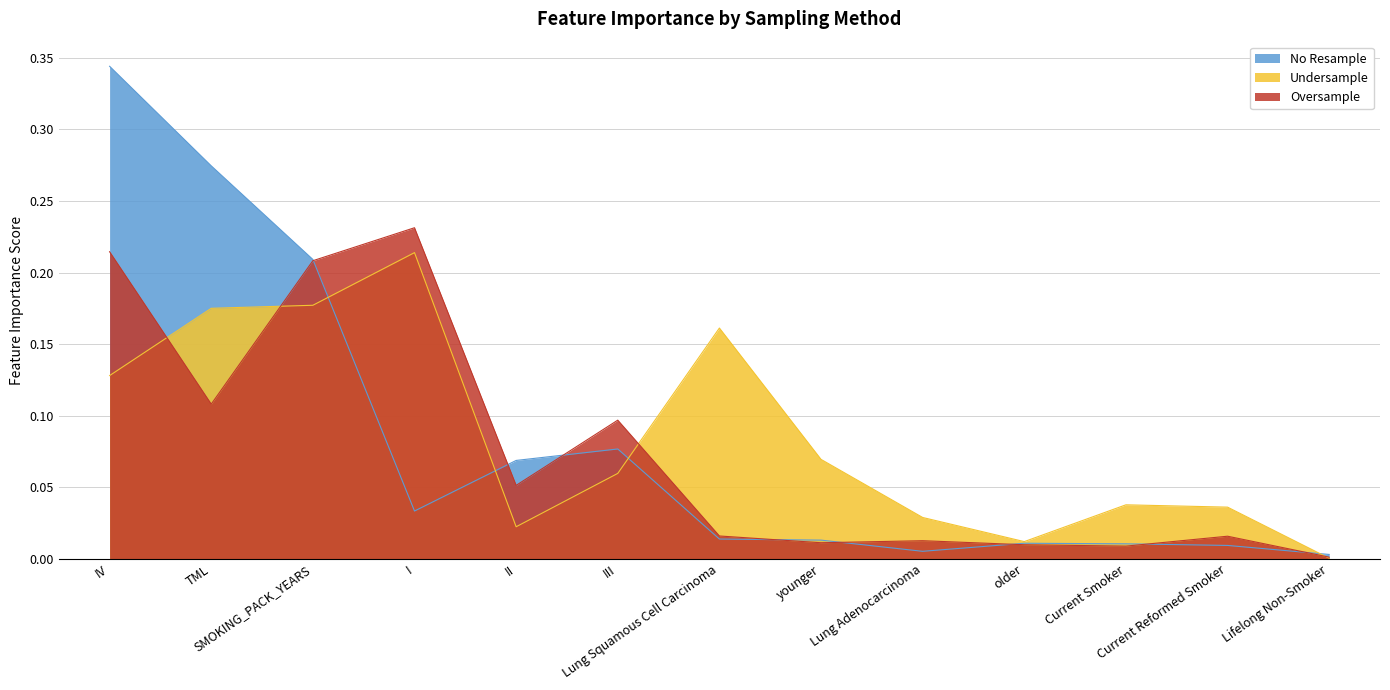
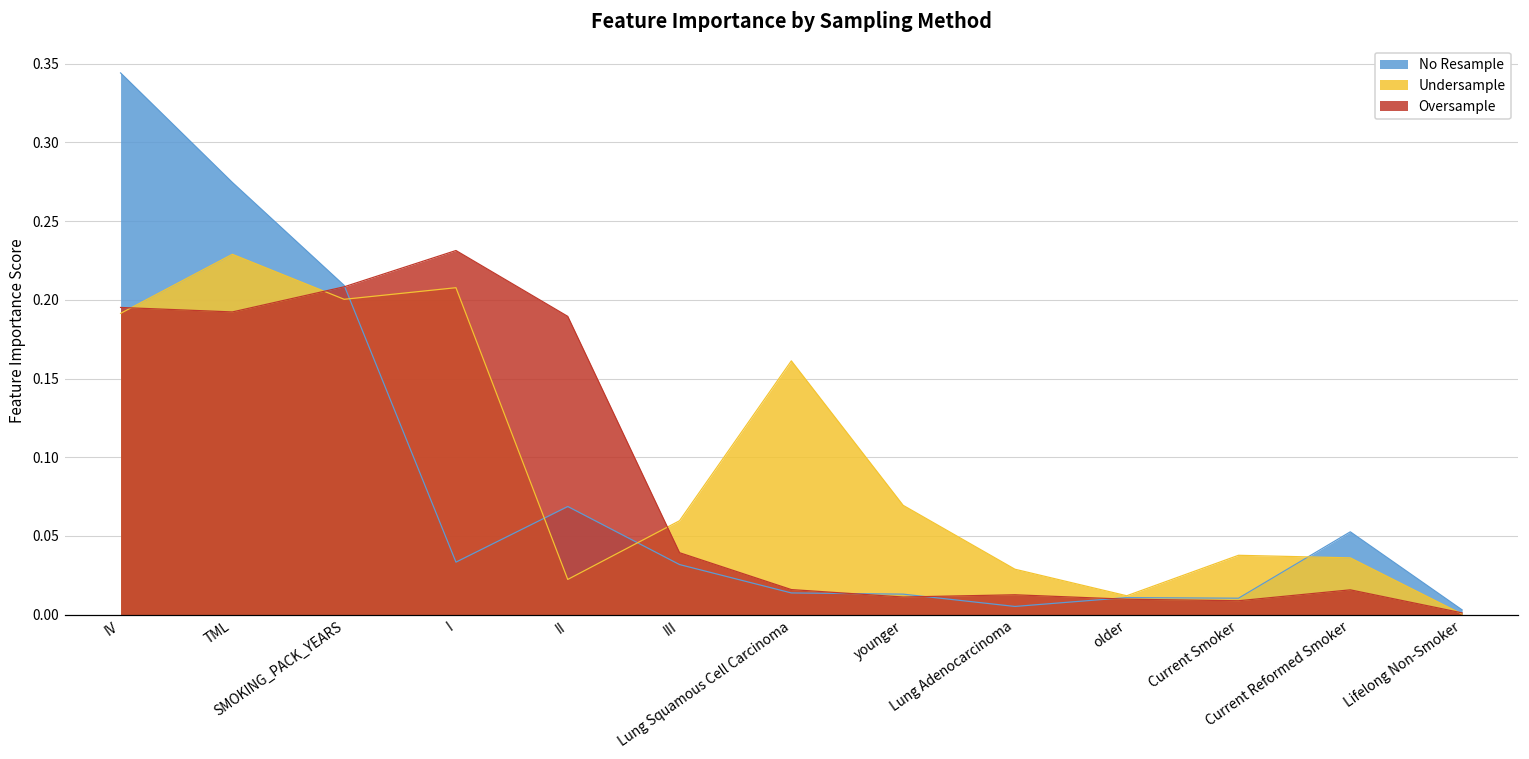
Undersample, IV: 0.128 -> 0.191
Oversample, IV: 0.215 -> 0.195
Undersample, TML: 0.175 -> 0.229
Oversample, TML: 0.108 -> 0.192
Undersample, SMOKING_PACK_YEARS: 0.177 -> 0.200
Undersample, I: 0.214 -> 0.208
Oversample, II: 0.051 -> 0.189
No Resample, III: 0.077 -> 0.032
Oversample, III: 0.097 -> 0.039
No Resample, Current Reformed Smoker: 0.009 -> 0.053
